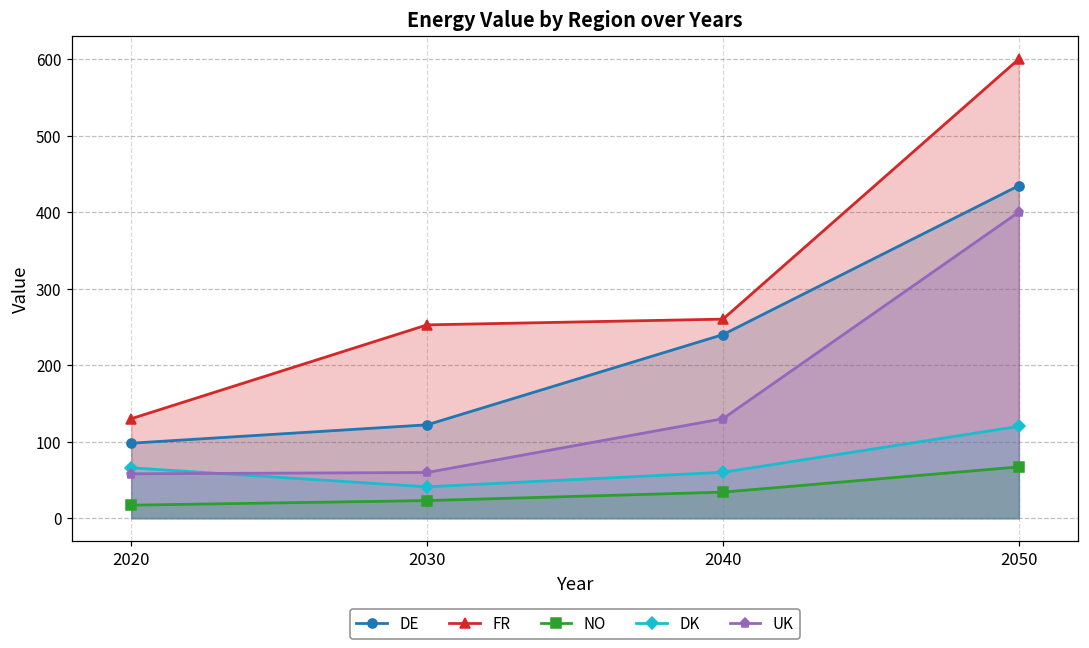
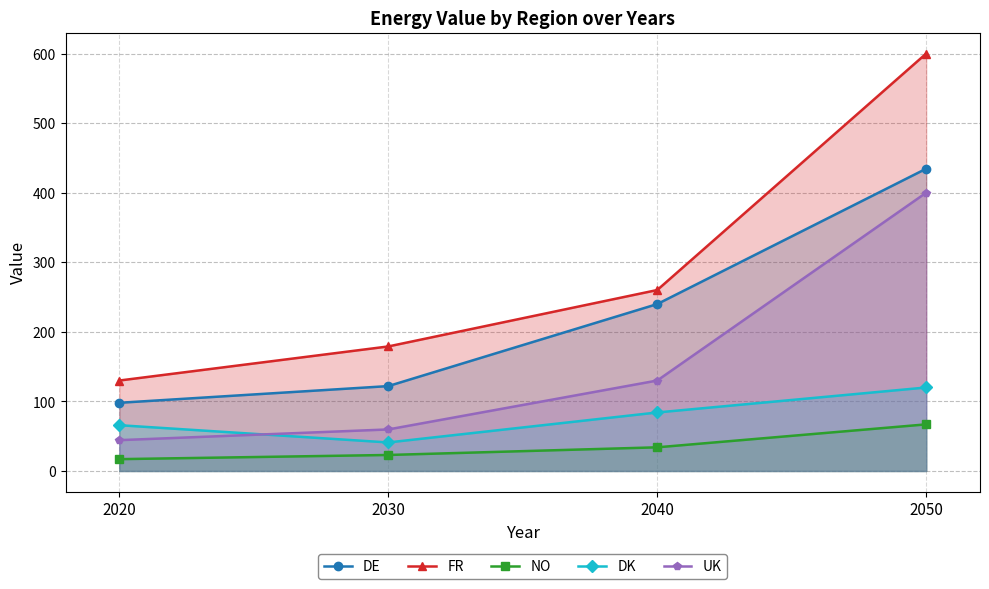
UK, 2020: 60 -> 40
FR, 2030: 250 -> 180
DK, 2040: 60 -> 80
